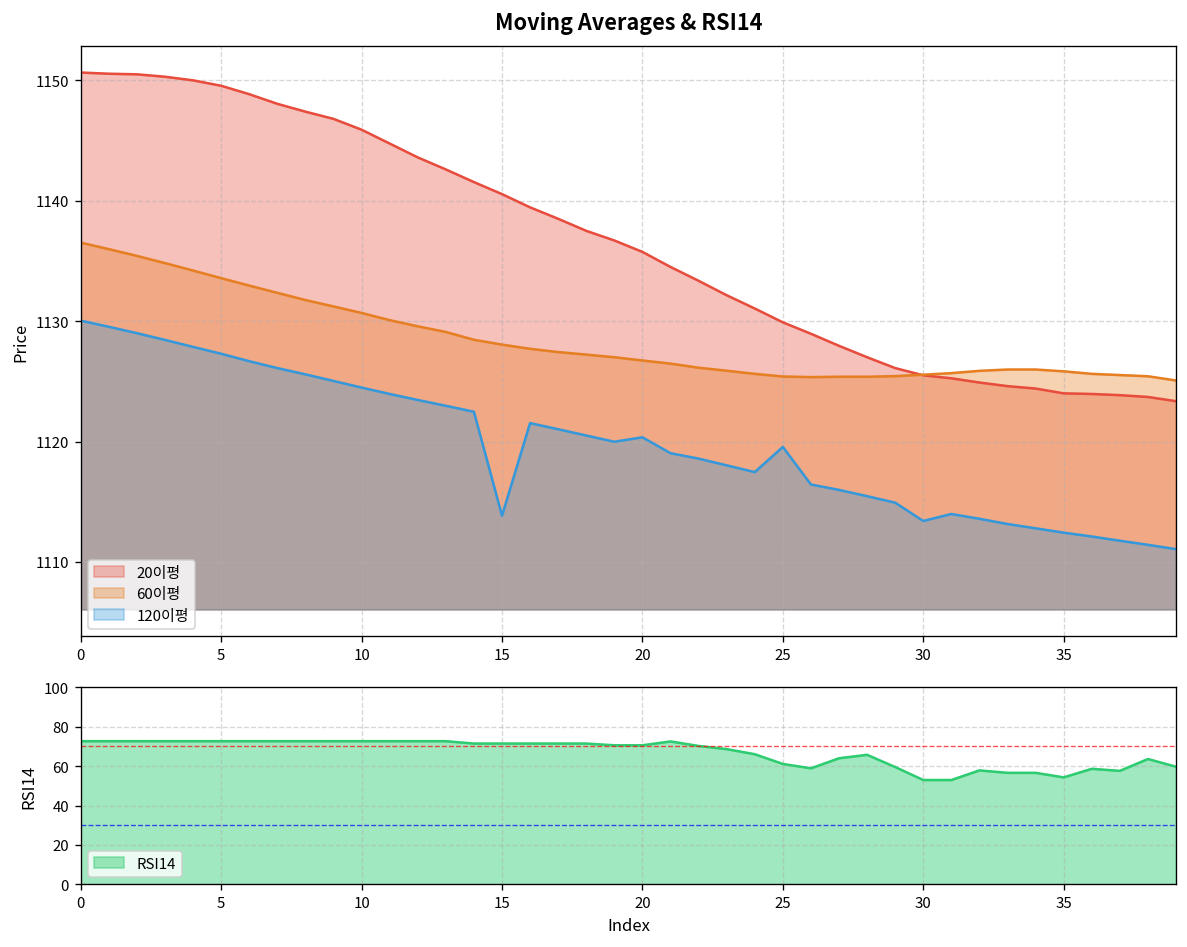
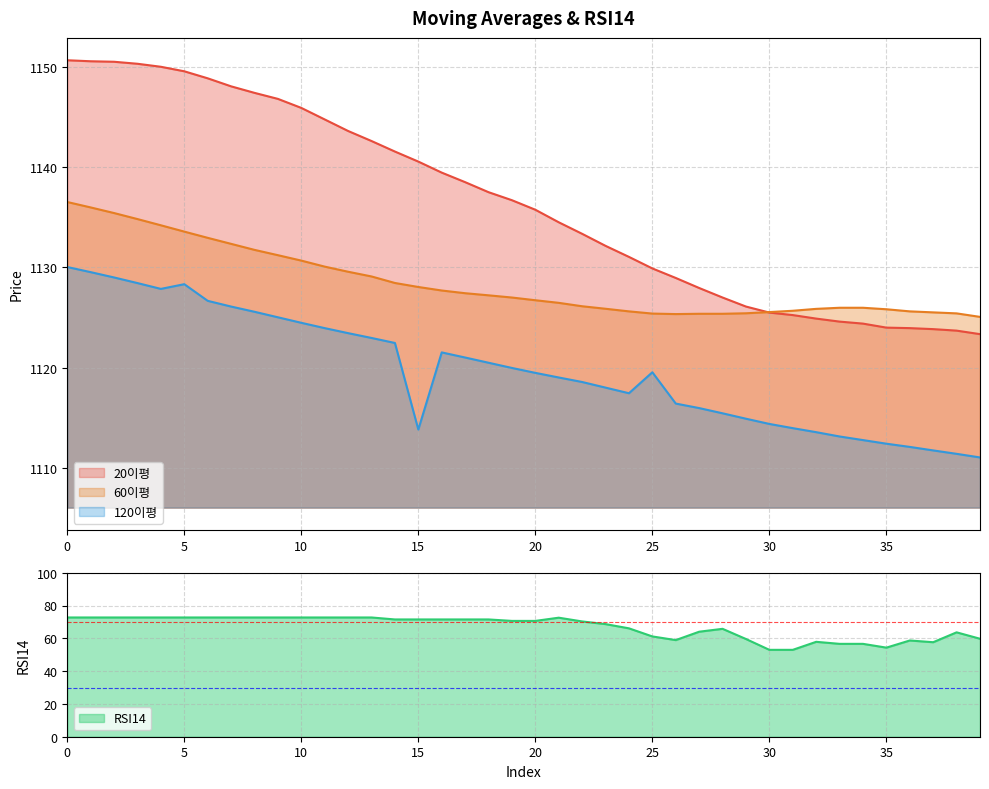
Moving Averages & RSI14, 120이평, 5: 1127.3 -> 1128.3
Moving Averages & RSI14, 120이평, 20: 1120.4 -> 1119.5
Moving Averages & RSI14, 120이평, 30: 1113.4 -> 1114.4
